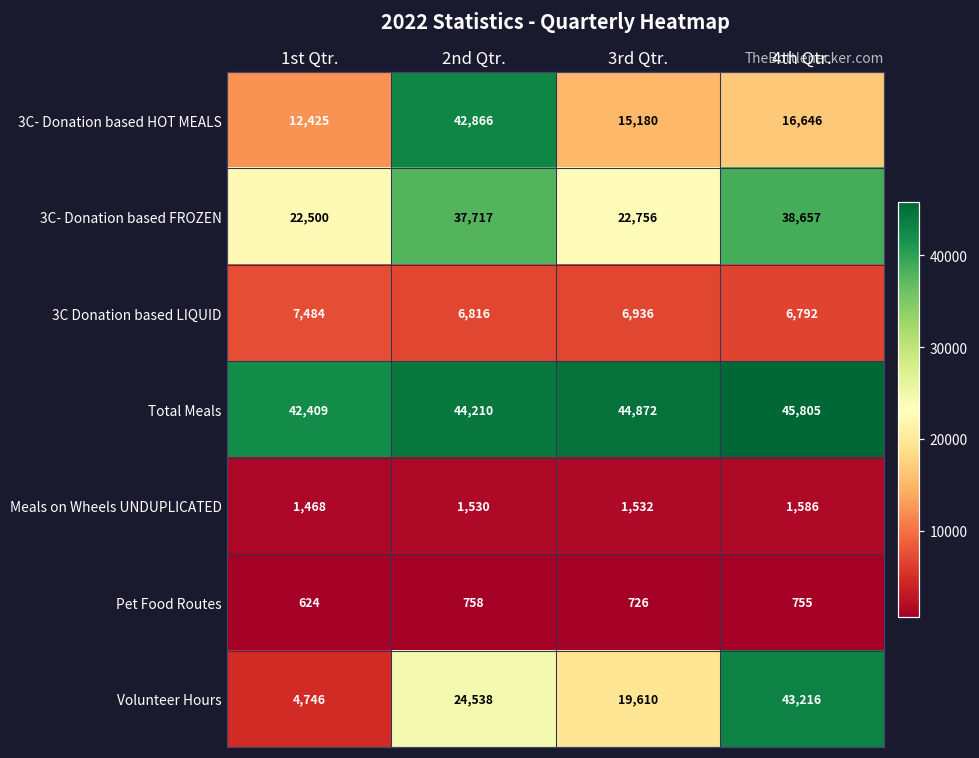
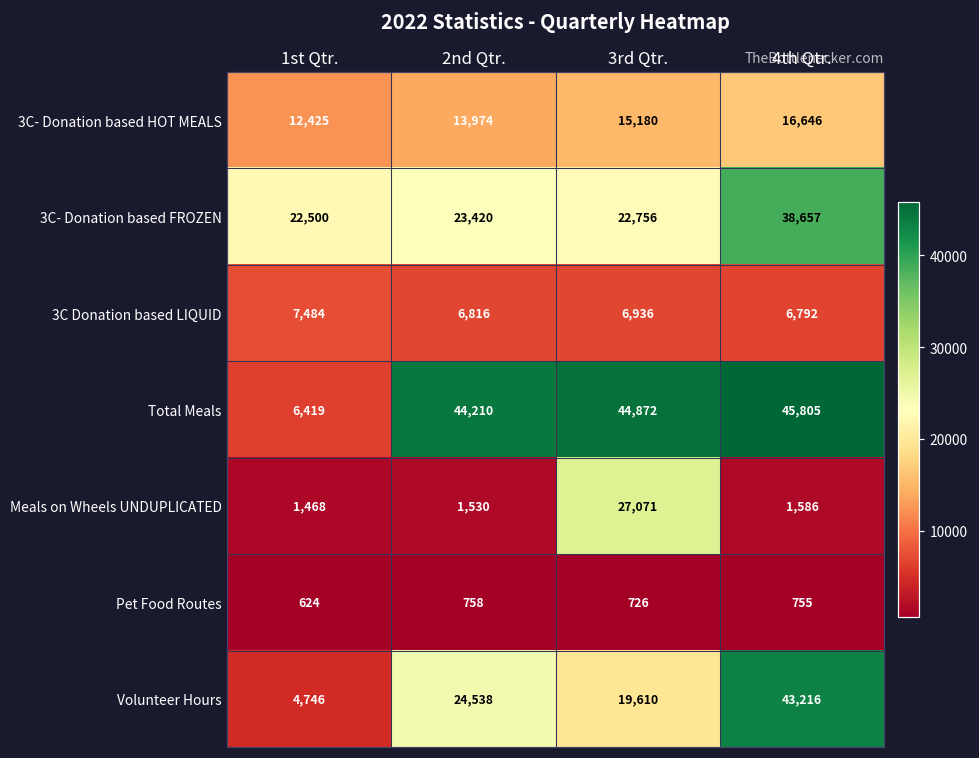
3C- Donation based HOT MEALS, 2nd Qtr.: 42,866 -> 13,974
3C- Donation based FROZEN, 2nd Qtr.: 37,717 -> 23,420
Total Meals, 1st Qtr.: 42,409 -> 6,419
Meals on Wheels UNDUPLICATED, 3rd Qtr.: 1,532 -> 27,071
